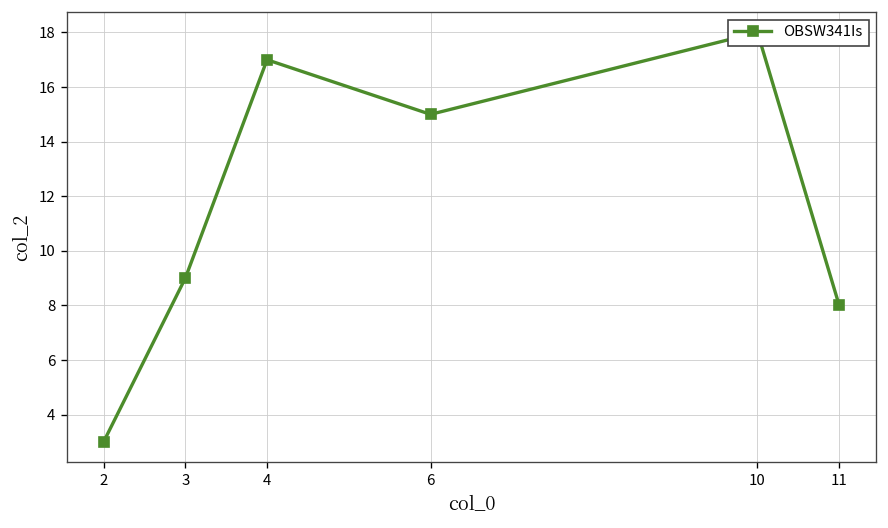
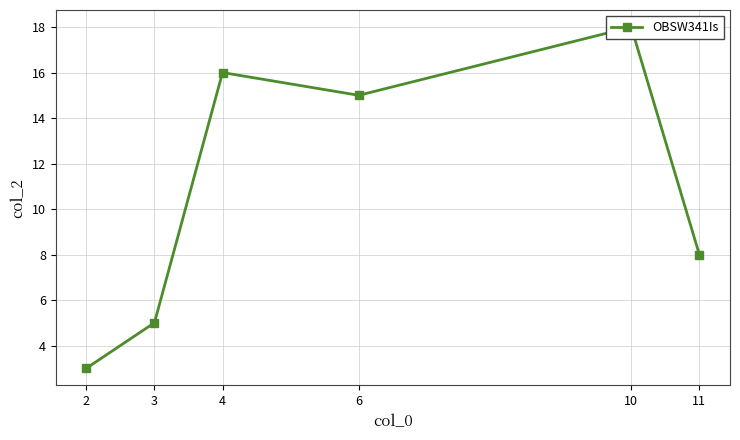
3: 9 -> 5
4: 17 -> 16
